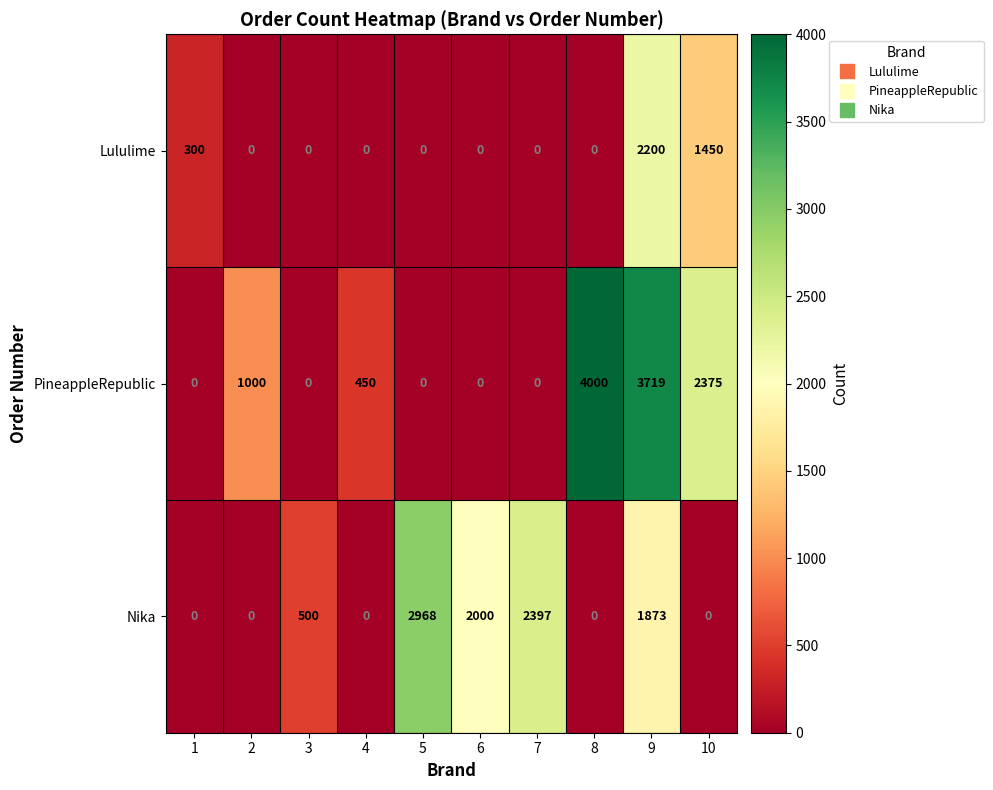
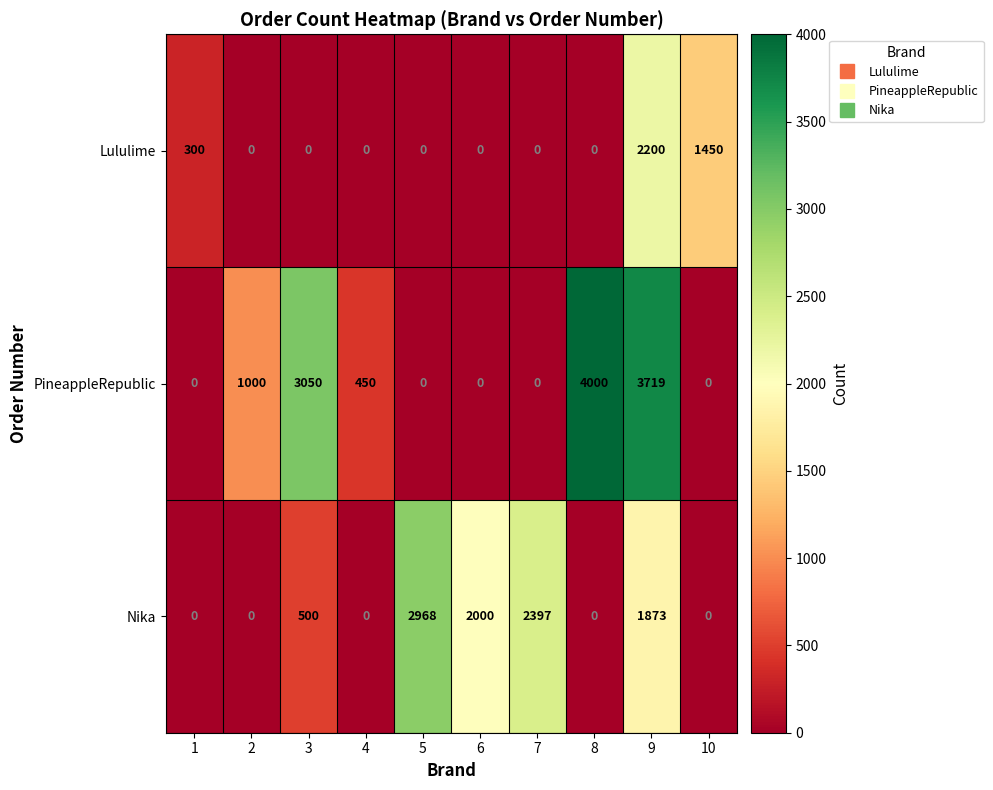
PineappleRepublic, 3: 0 -> 3050
PineappleRepublic, 10: 2375 -> 0
